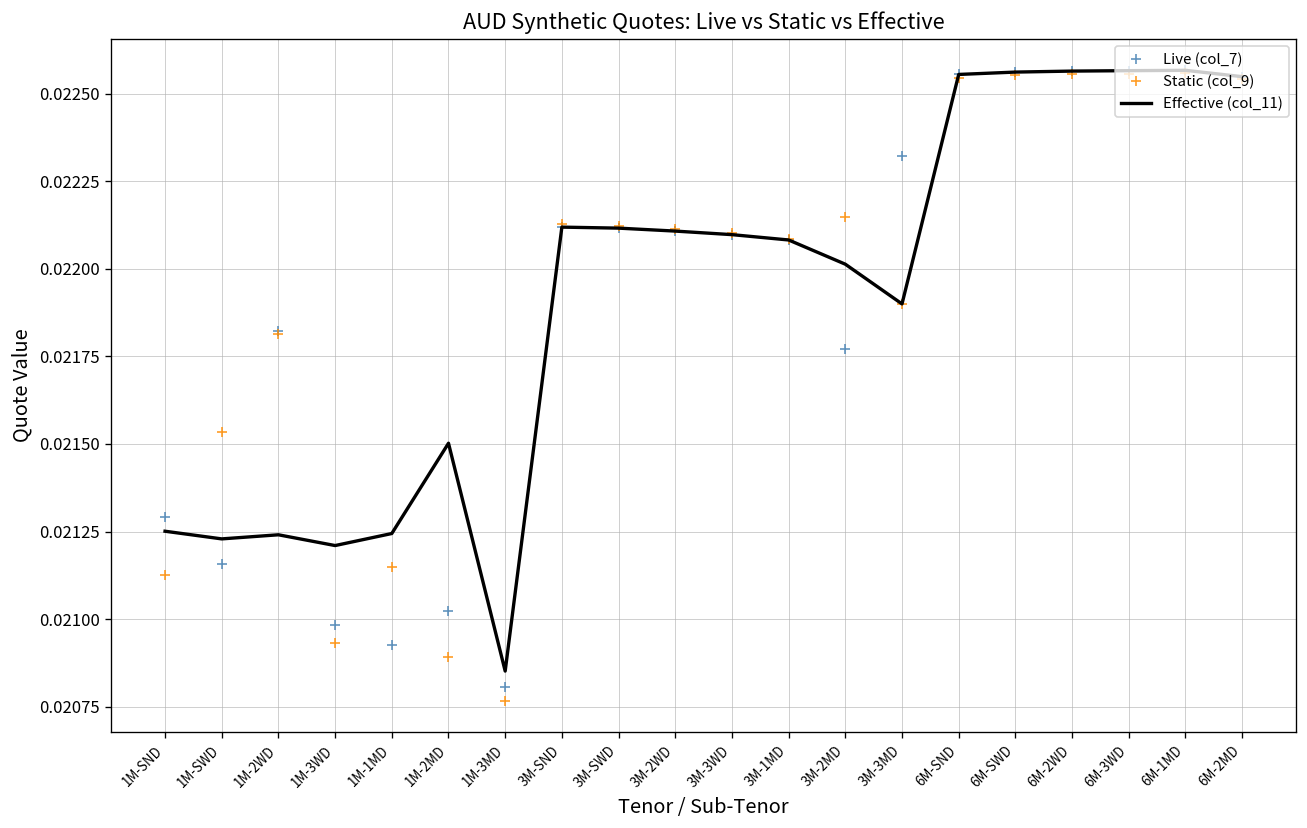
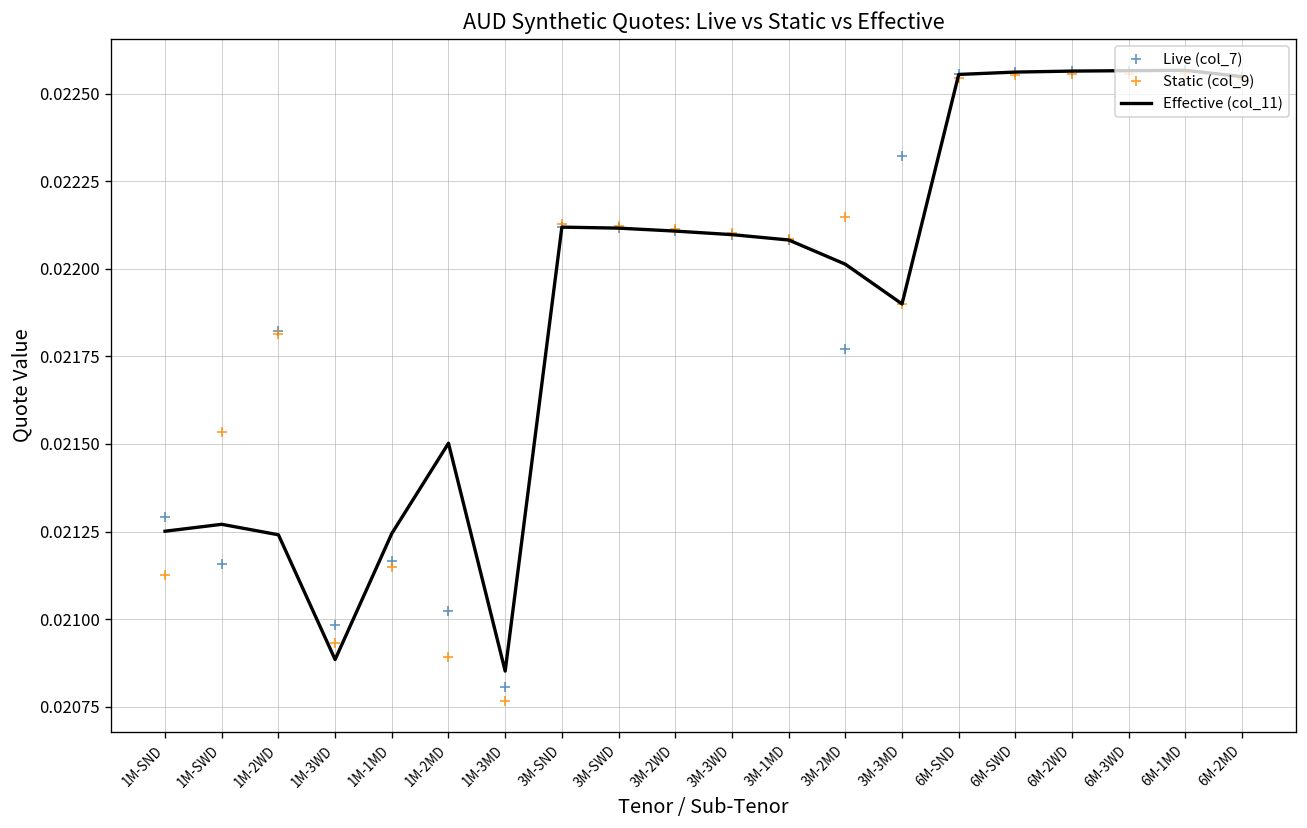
Effective (col_11), 1M-SWD: 0.02123 -> 0.02127
Effective (col_11), 1M-3WD: 0.02121 -> 0.02088
Live (col_7), 1M-1MD: 0.02093 -> 0.02117
